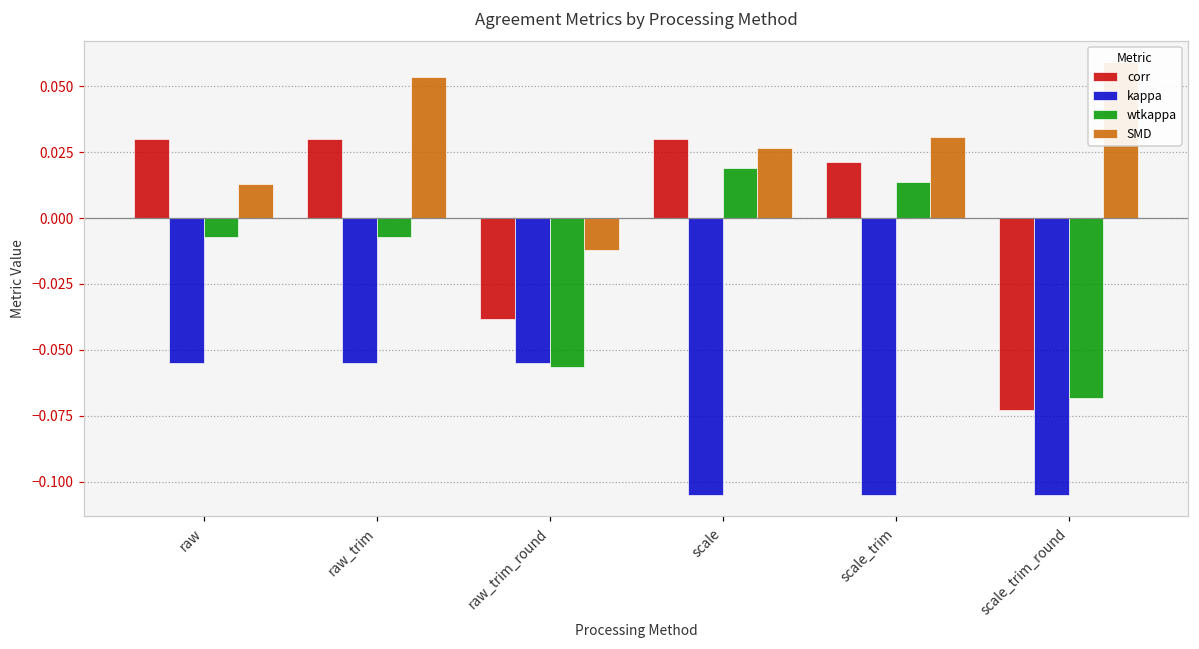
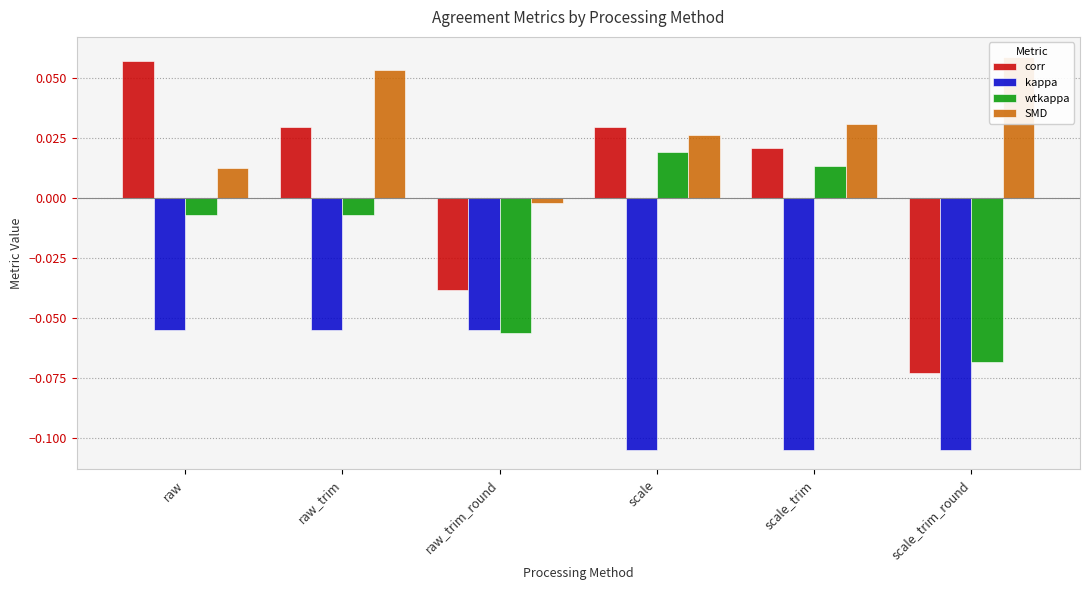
corr, raw: 0.030 -> 0.057
SMD, raw_trim_round: -0.012 -> -0.002
